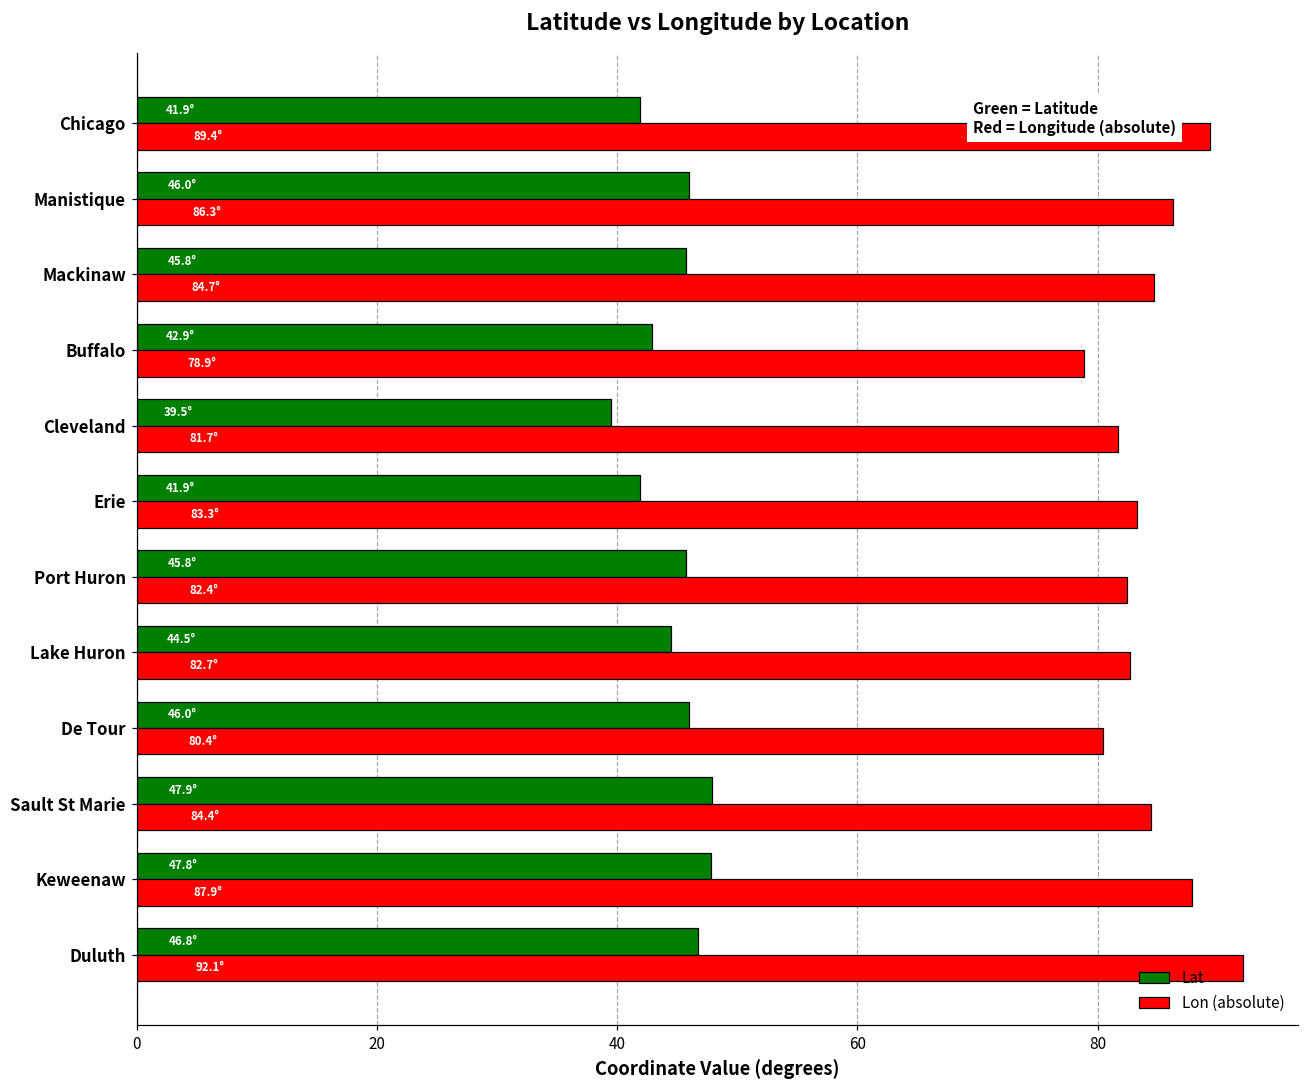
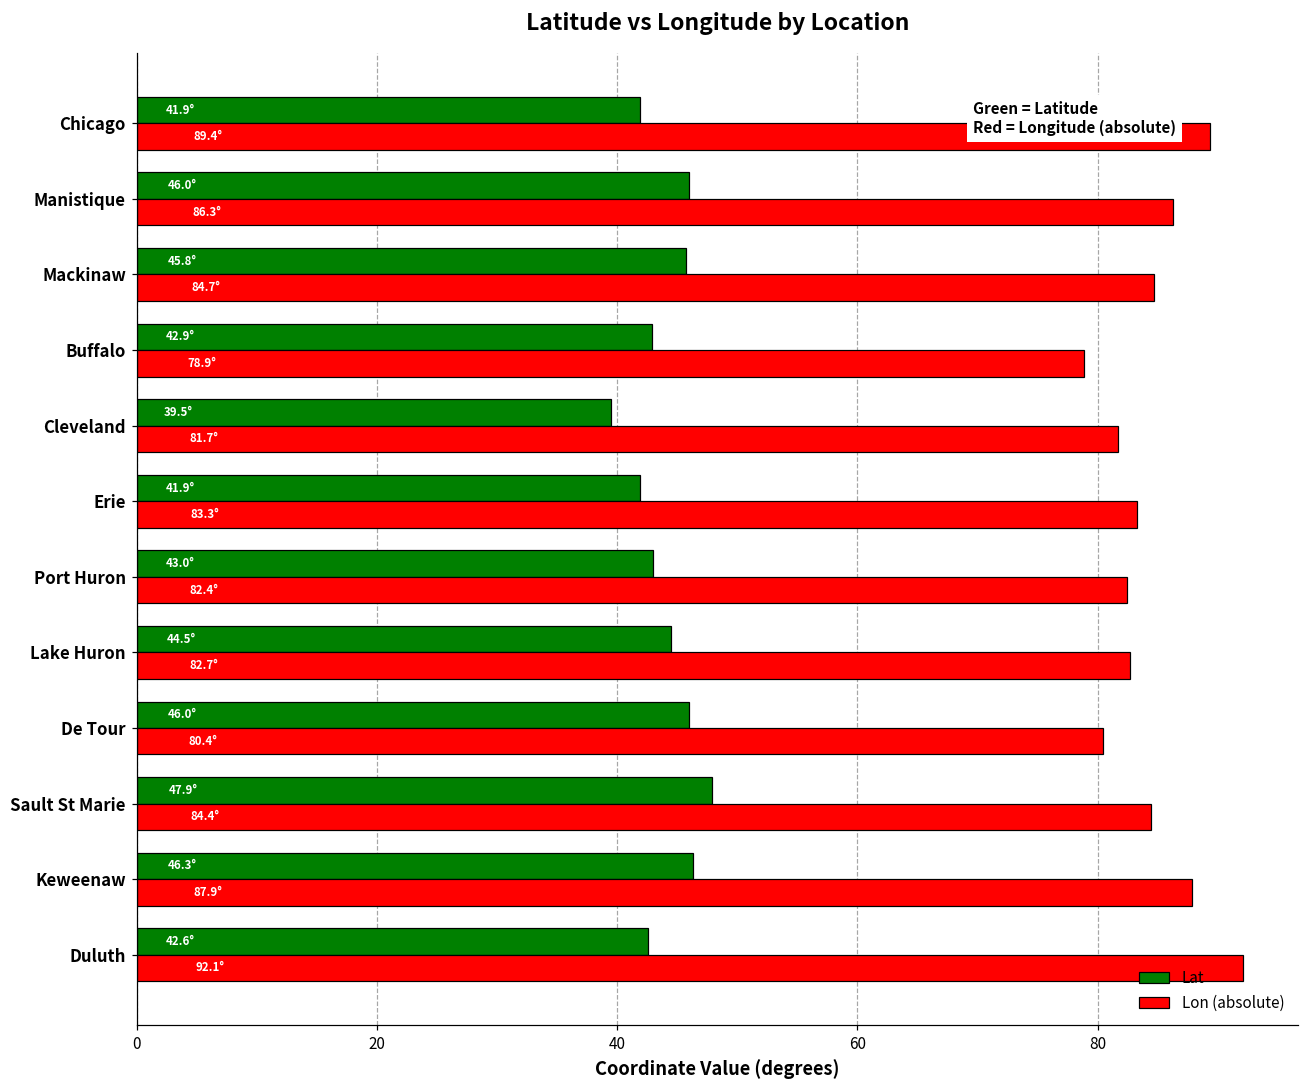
Lat, Port Huron: 45.8° -> 43.0°
Lat, Keweenaw: 47.8° -> 46.3°
Lat, Duluth: 46.8° -> 42.6°
